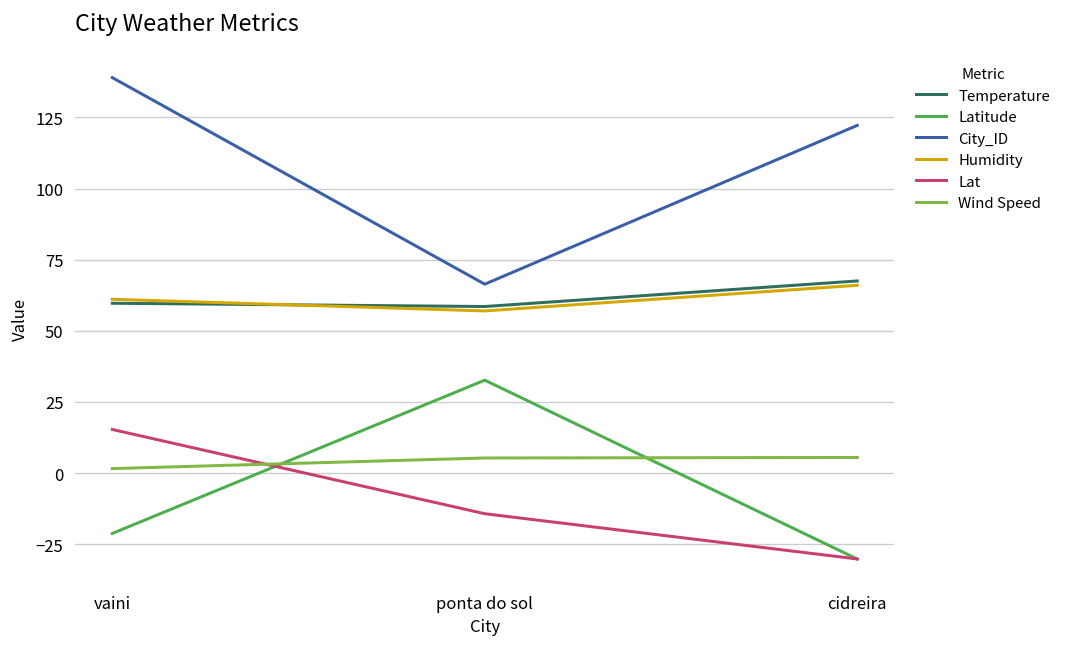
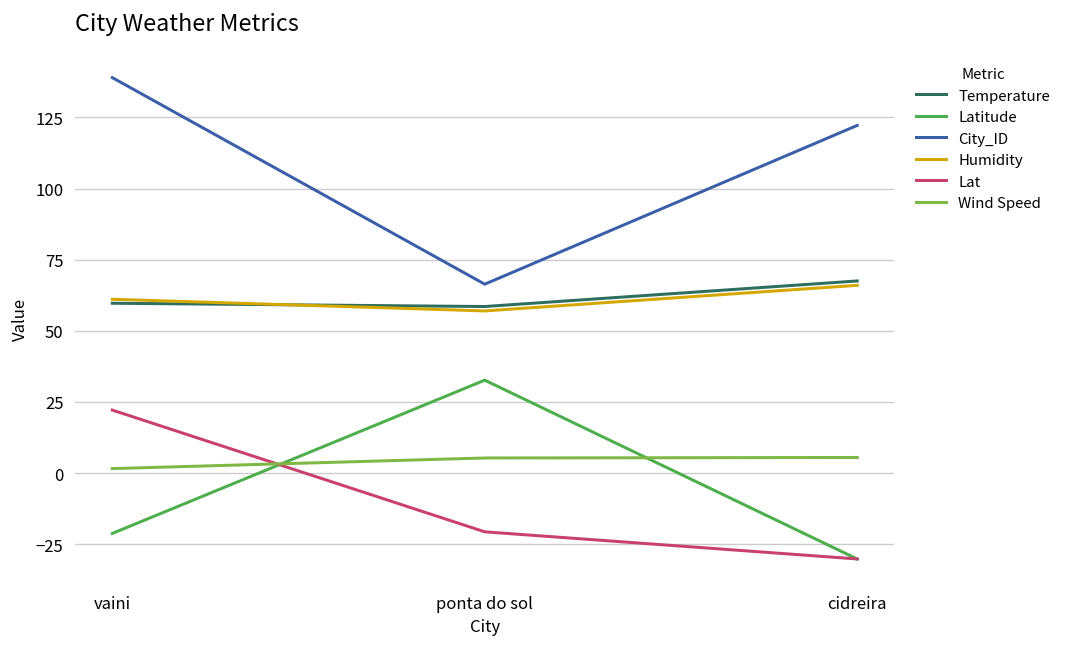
Lat, vaini: 15 -> 22
Lat, ponta do sol: -14 -> -21
